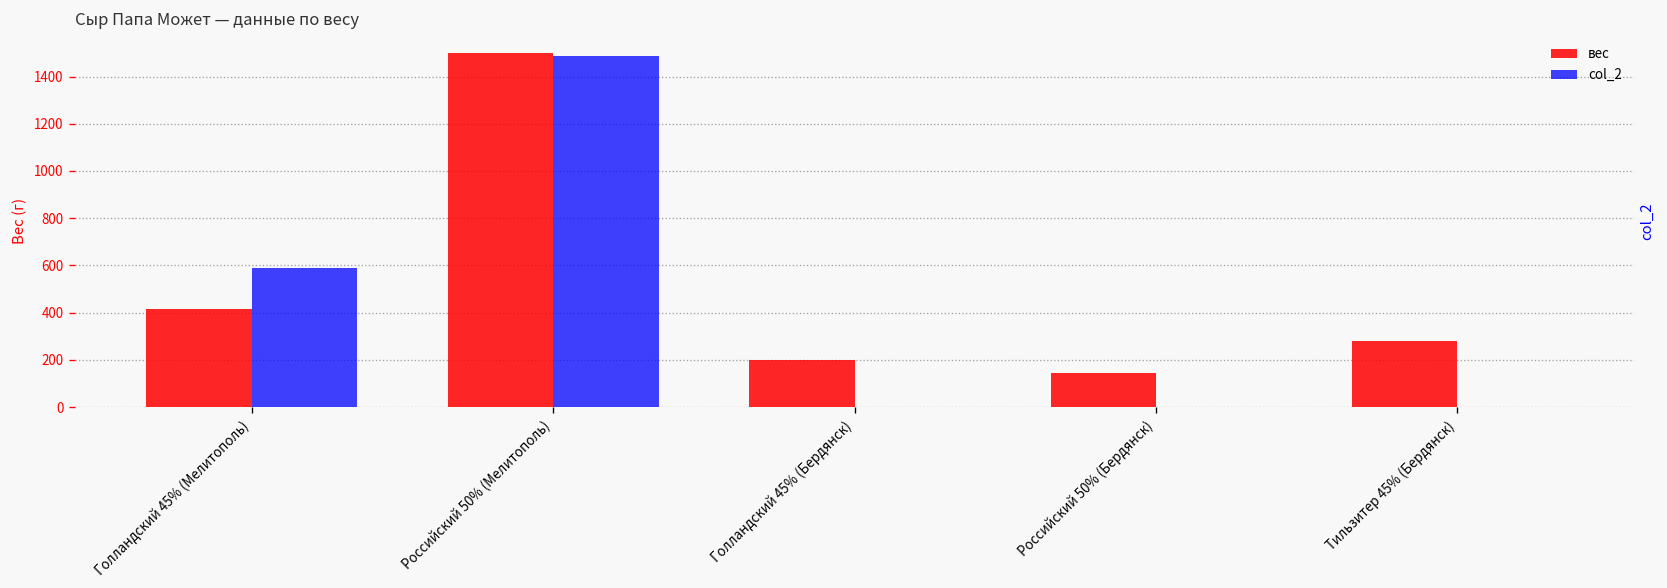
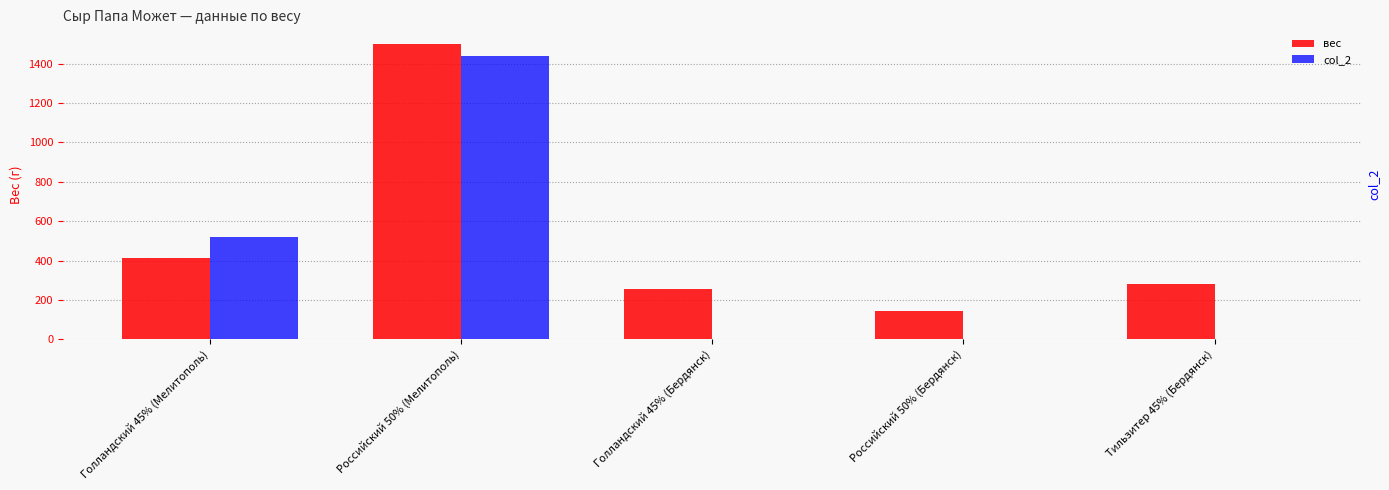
col_2, Голландский 45% (Мелитополь): 590 -> 520
col_2, Российский 50% (Мелитополь): 1490 -> 1440
вес, Голландский 45% (Бердянск): 200 -> 260
